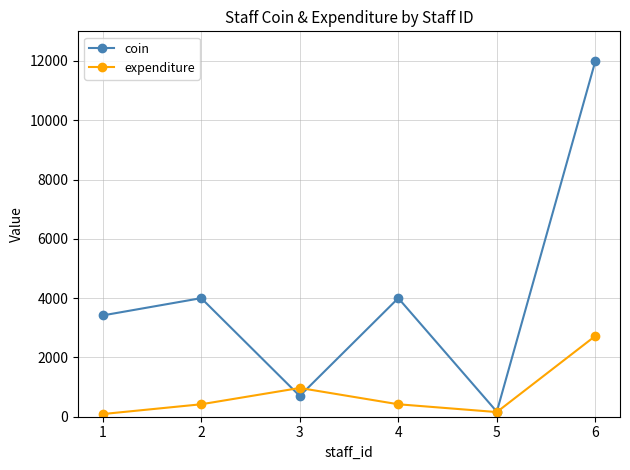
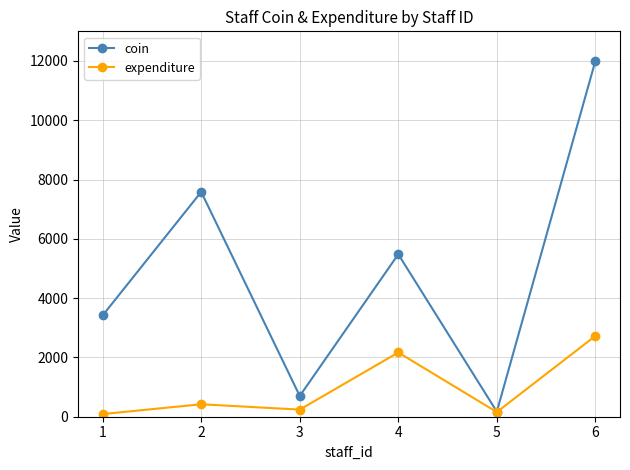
coin, 2: 4000 -> 7600
expenditure, 3: 1000 -> 200
coin, 4: 4000 -> 5500
expenditure, 4: 400 -> 2200
